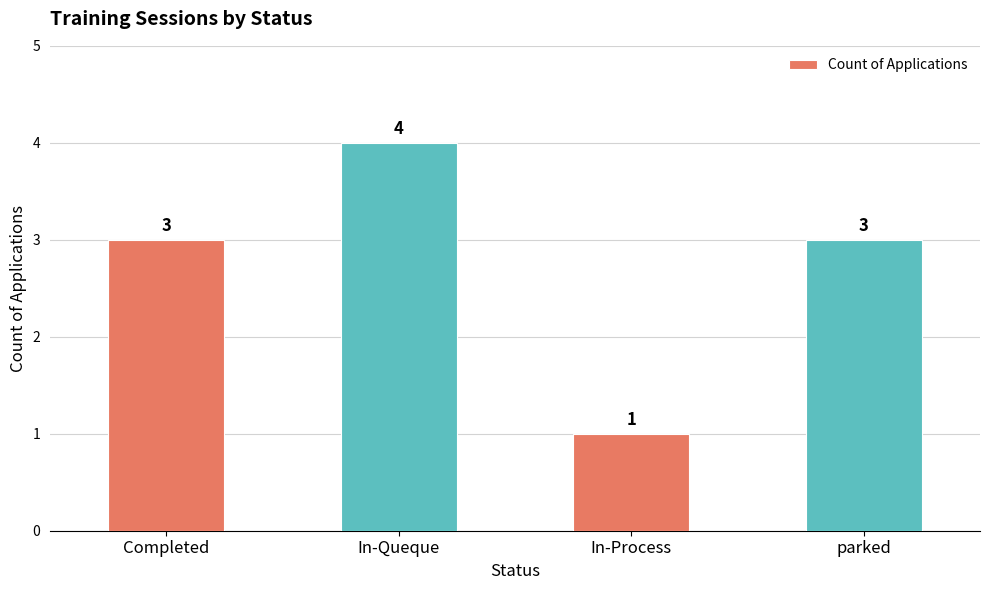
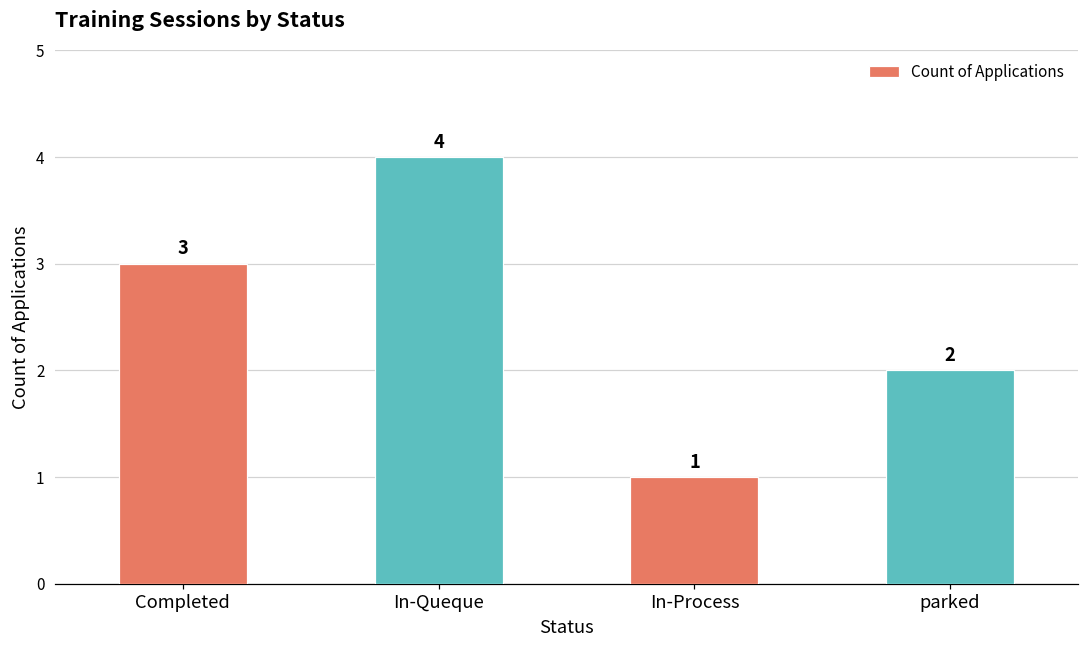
parked: 3 -> 2
